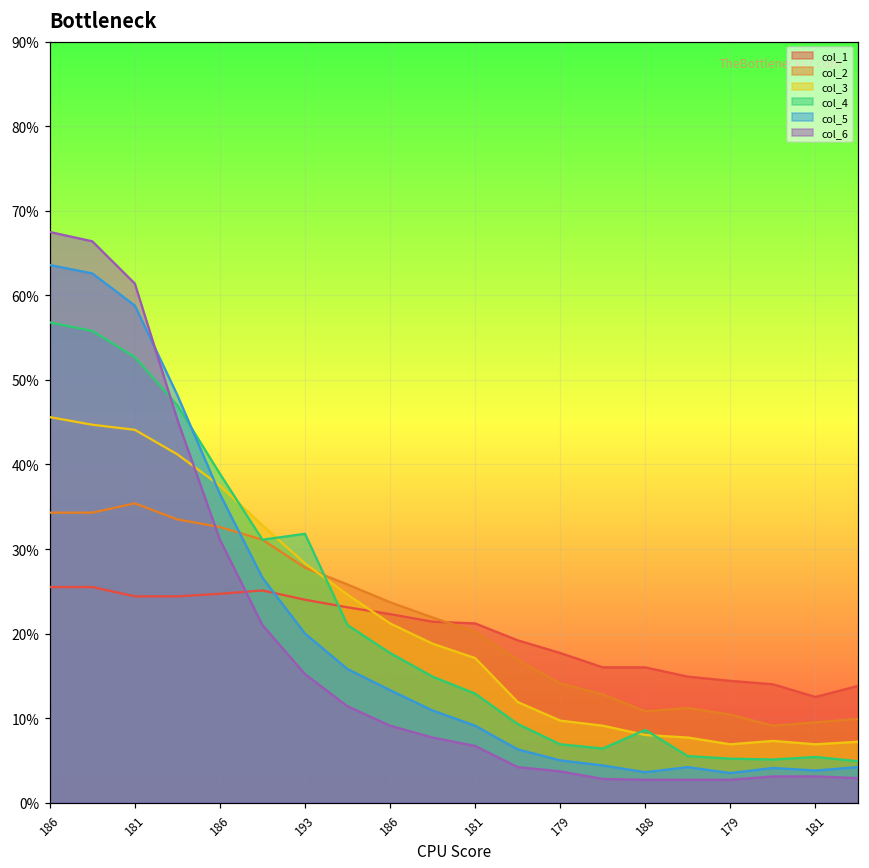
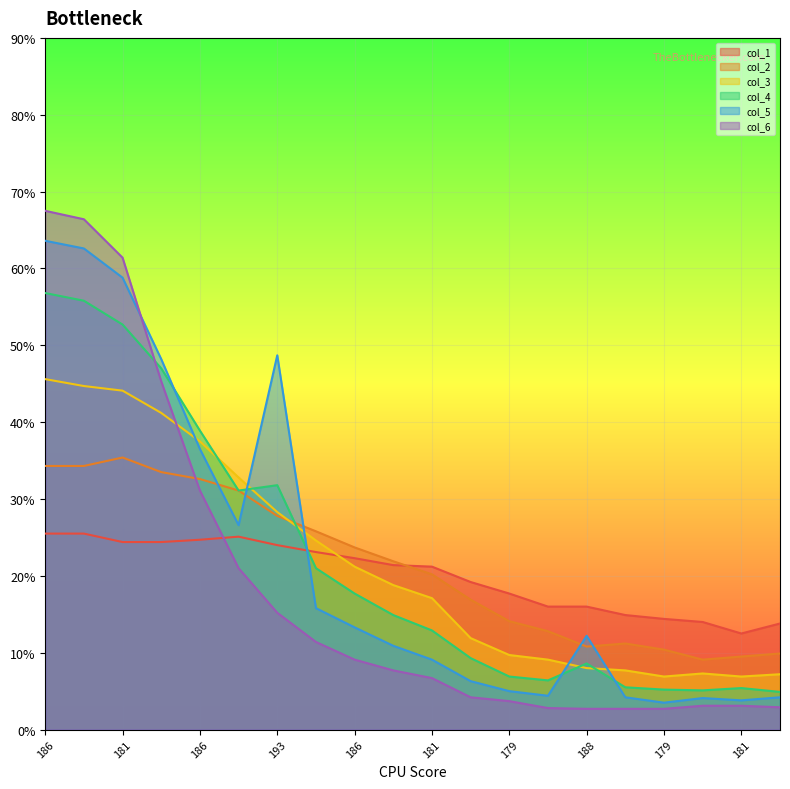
col_5, 193: 20% -> 49%
col_5, 188: 4% -> 12%
